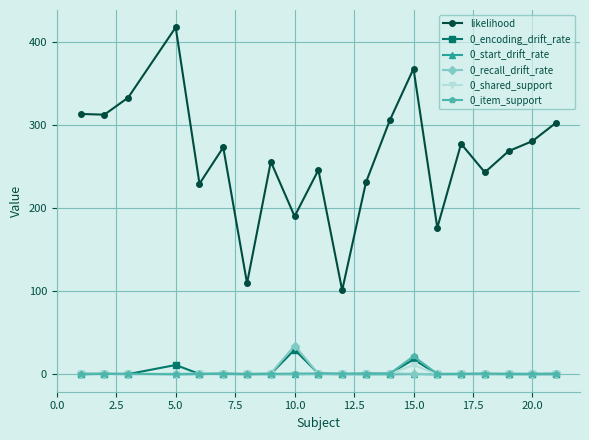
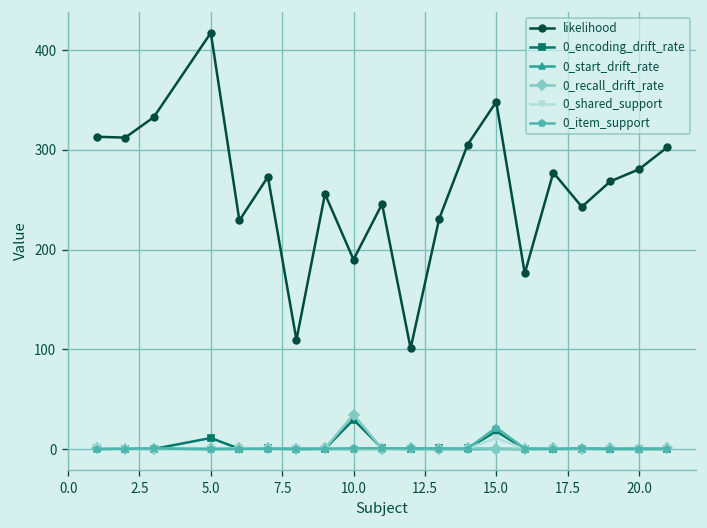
likelihood, 15.0: 370 -> 350
